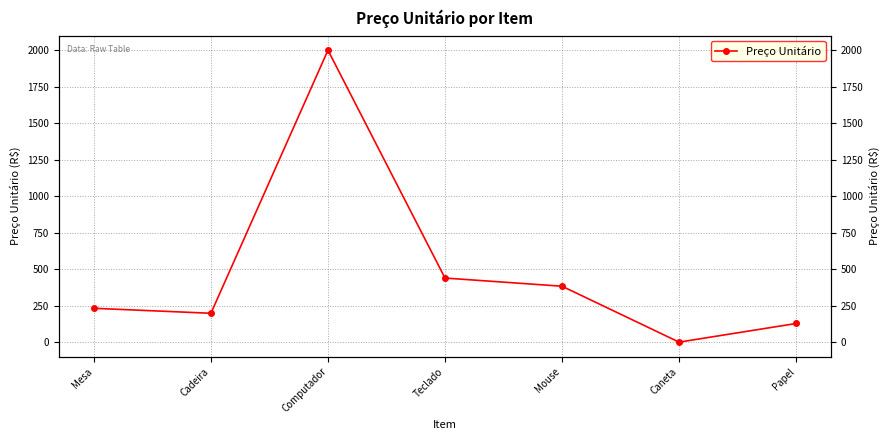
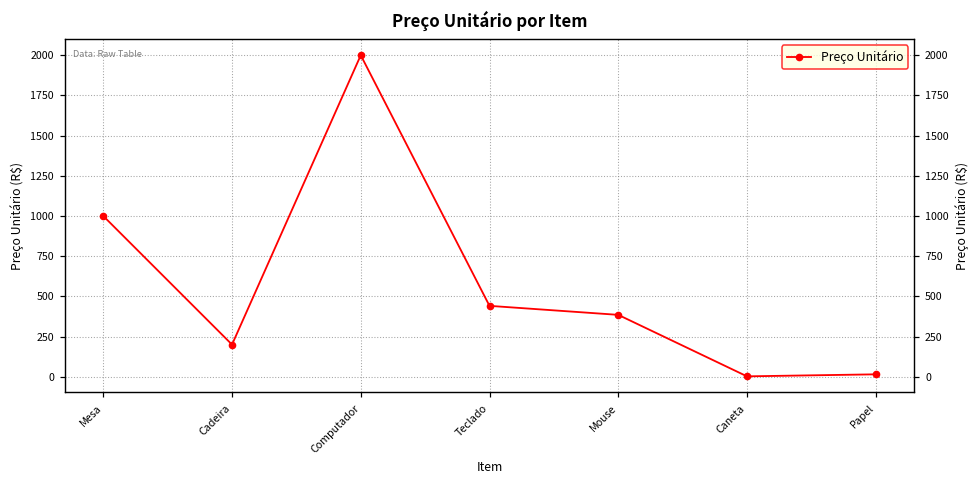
Mesa: 230 -> 1000
Papel: 130 -> 20
